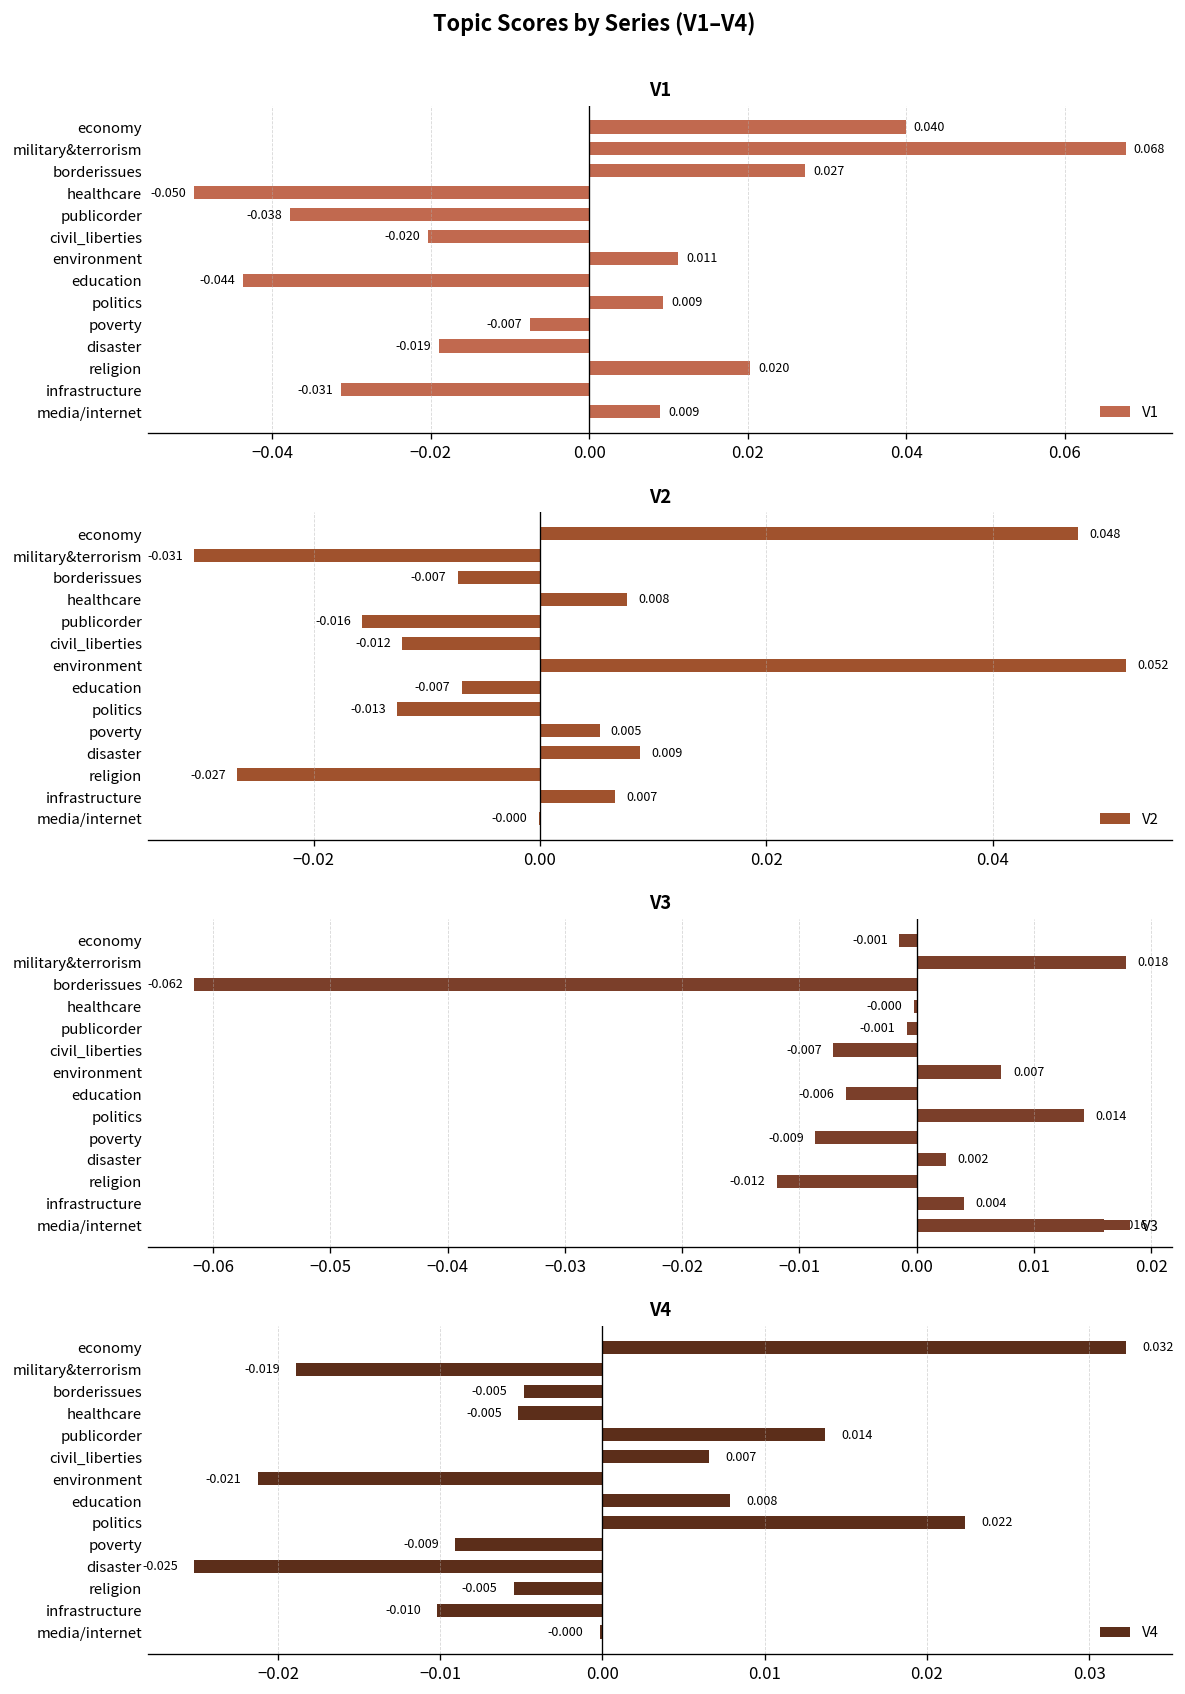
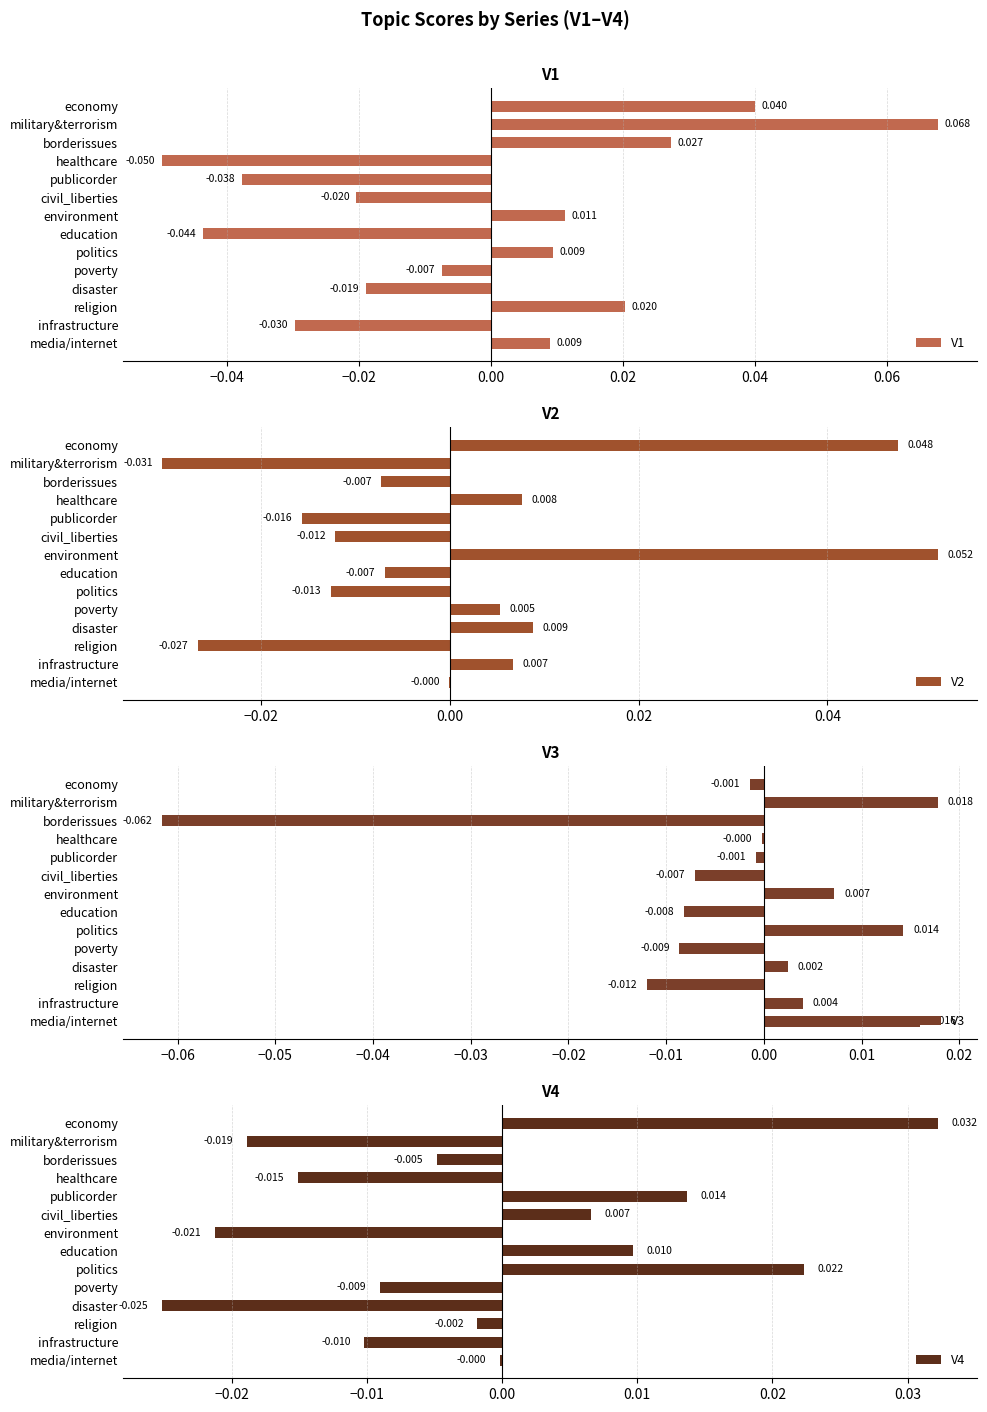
V1, infrastructure: -0.031 -> -0.030
V3, education: -0.006 -> -0.008
V4, healthcare: -0.005 -> -0.015
V4, education: 0.008 -> 0.010
V4, religion: -0.005 -> -0.002
